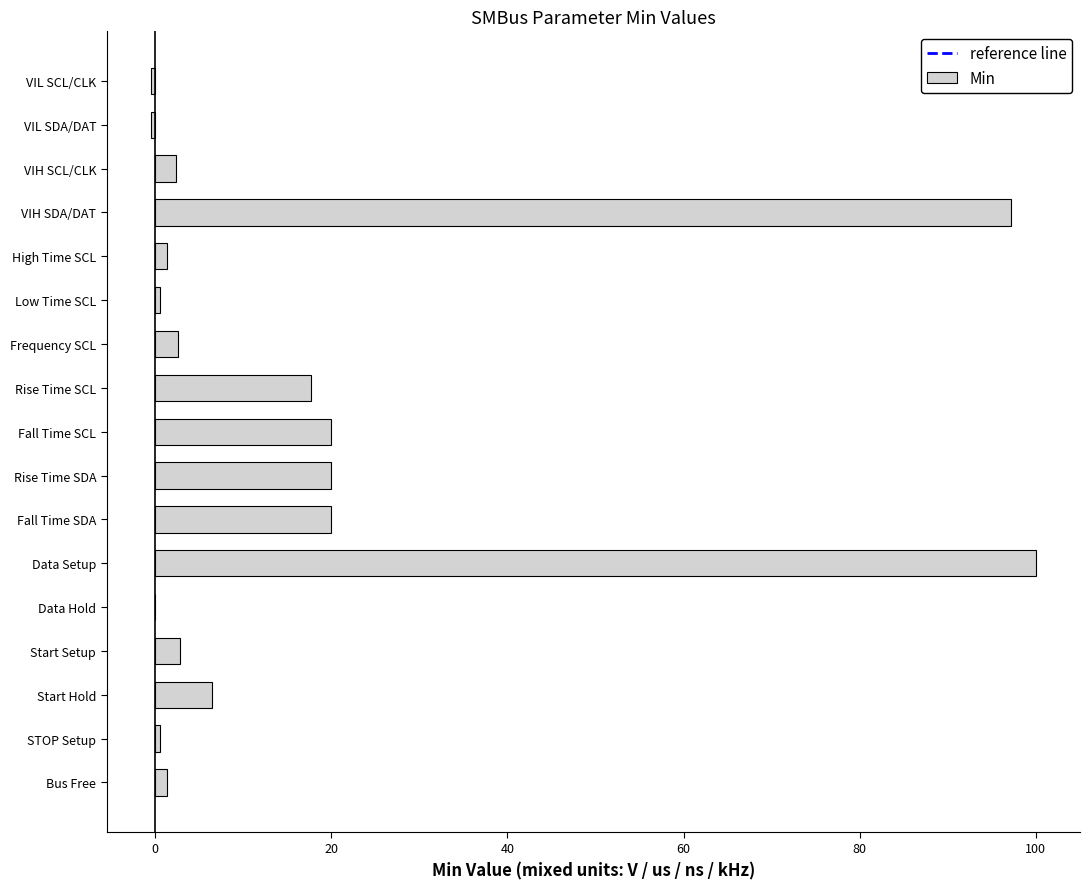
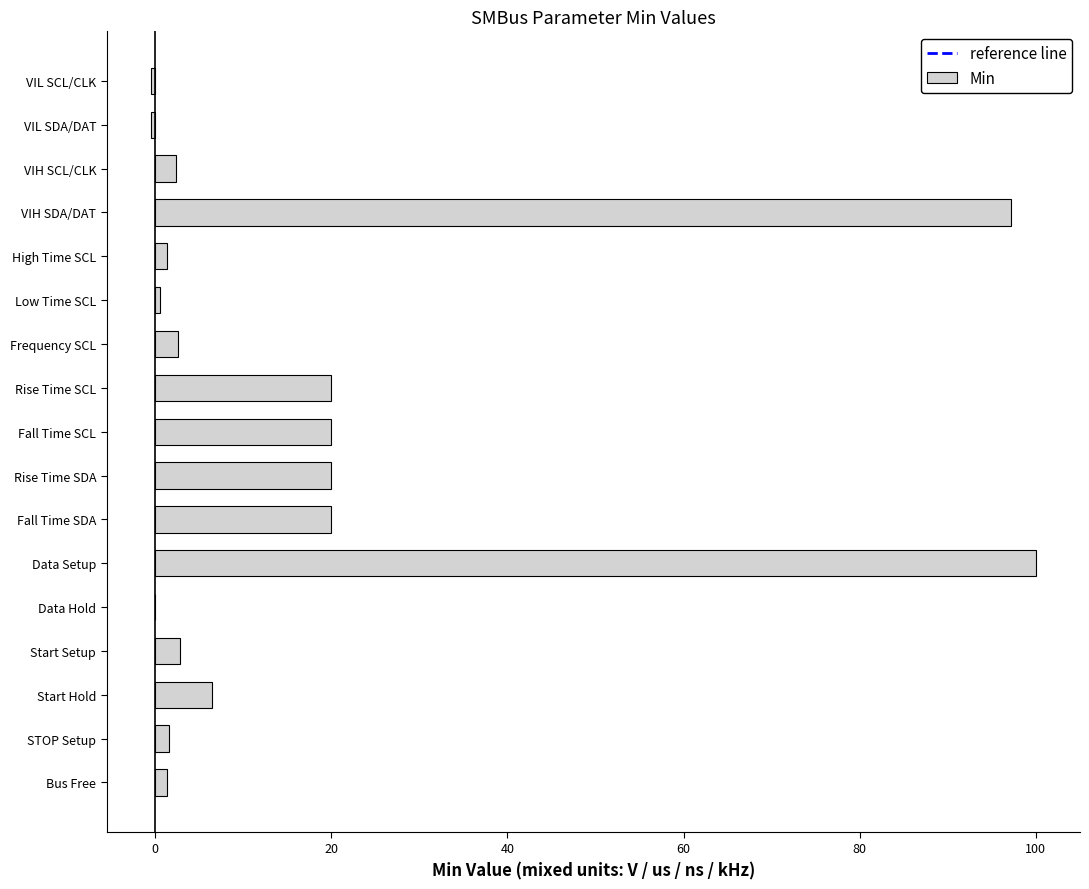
Rise Time SCL: 18 -> 20
STOP Setup: 1 -> 2
